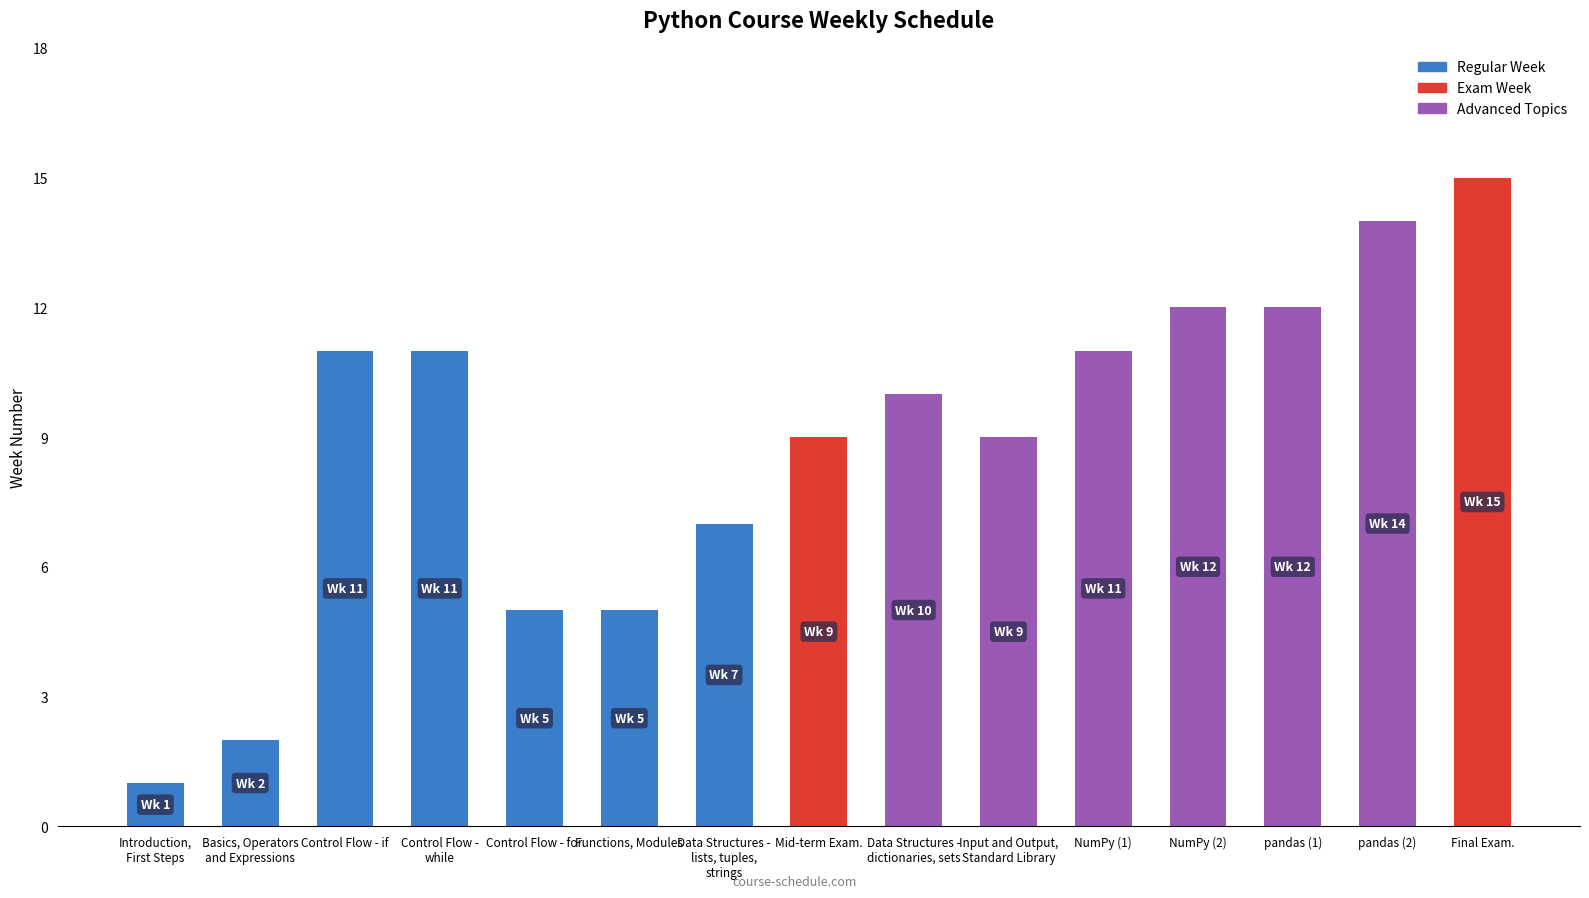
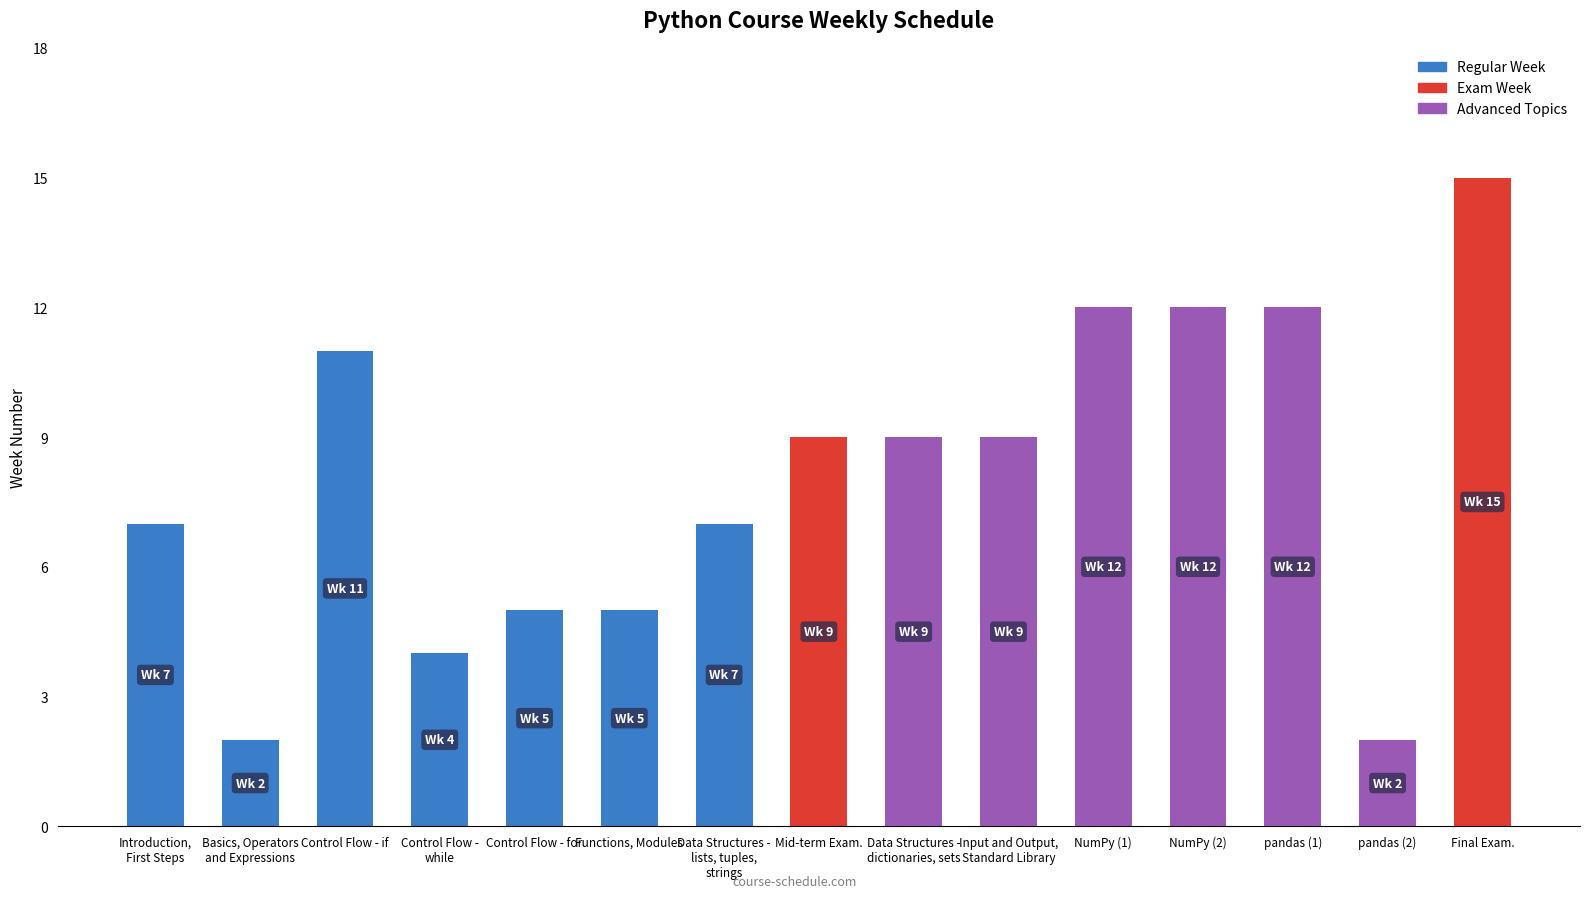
Introduction, First Steps: 1 -> 7
Control Flow - while: 11 -> 4
Data Structures - dictionaries, sets: 10 -> 9
NumPy (1): 11 -> 12
pandas (2): 14 -> 2
